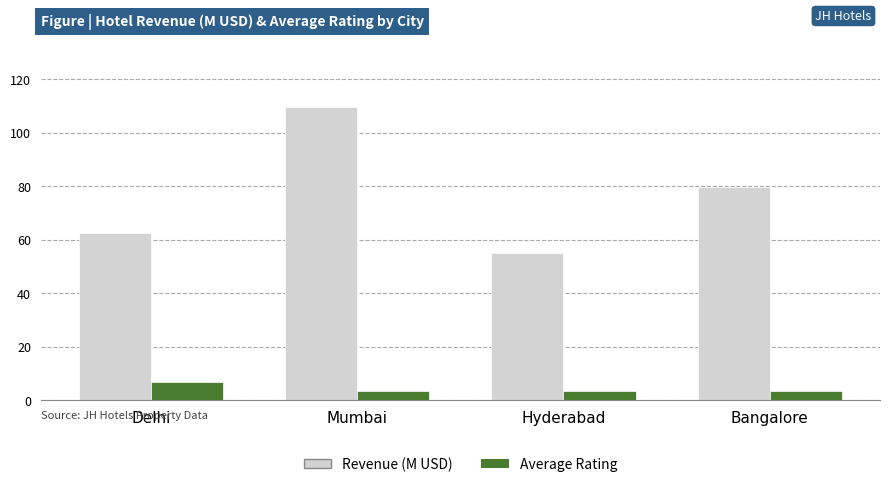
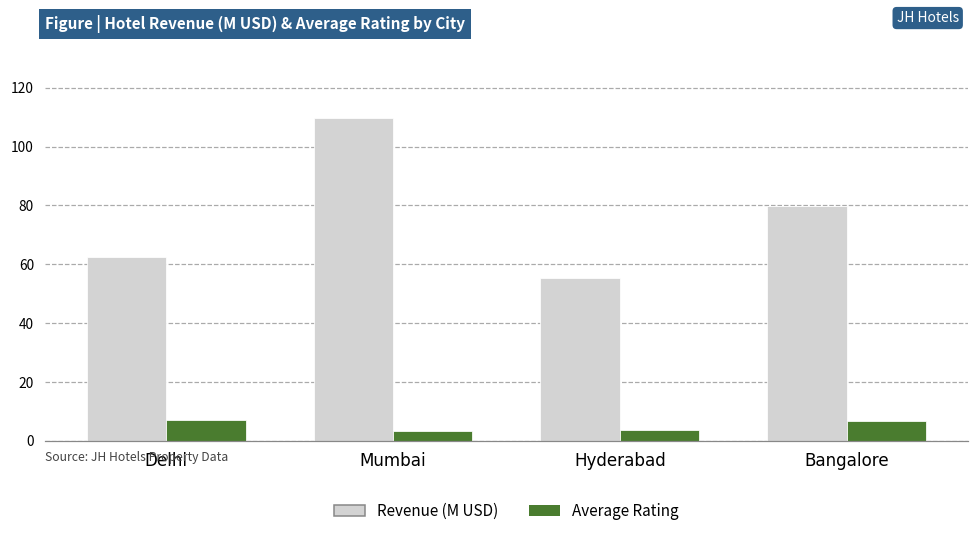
Average Rating, Bangalore: 3 -> 7
